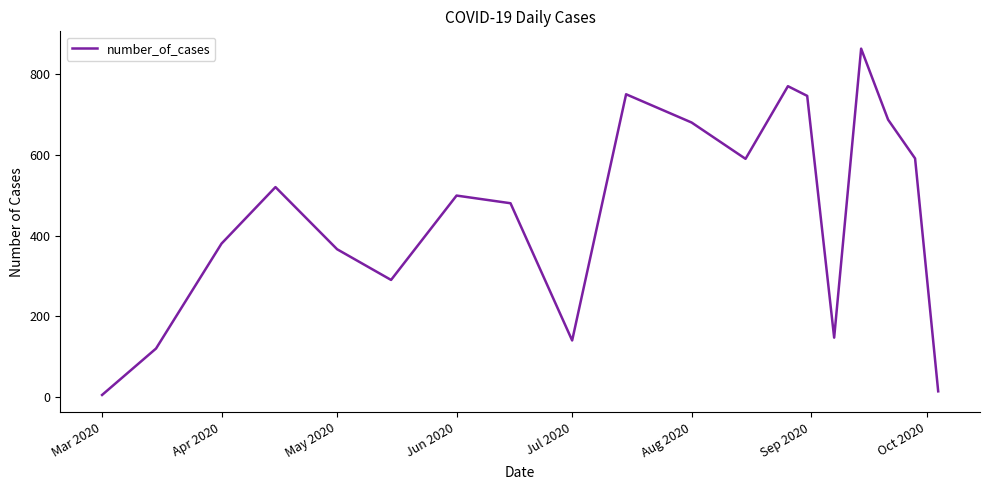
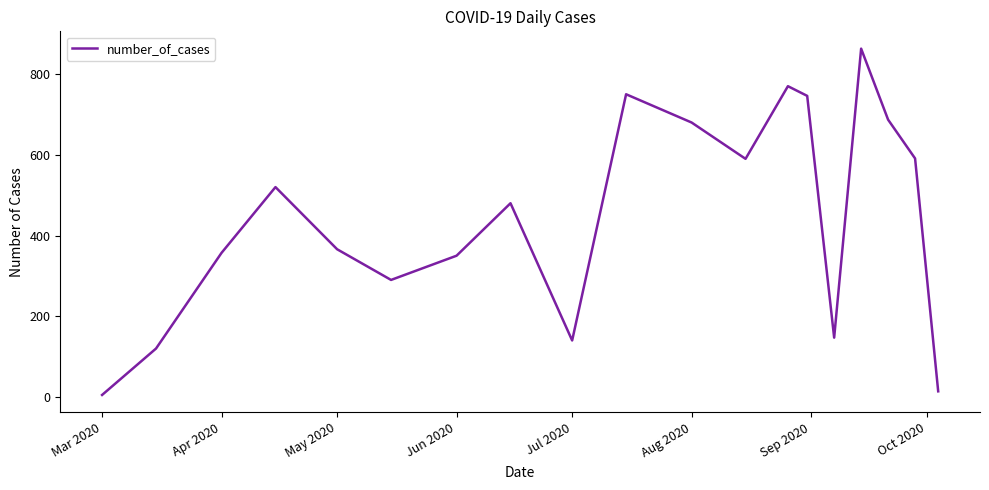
Apr 2020: 380 -> 360
Jun 2020: 500 -> 350
